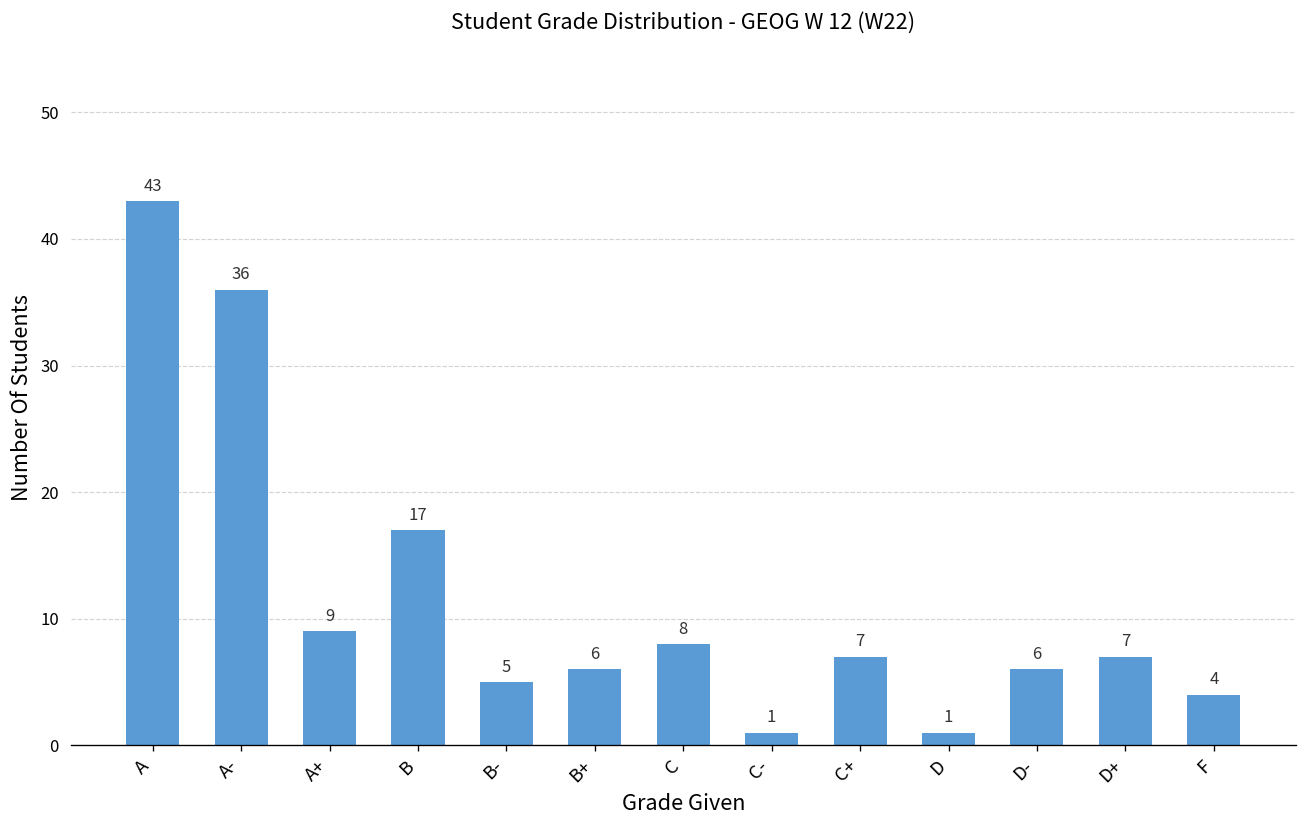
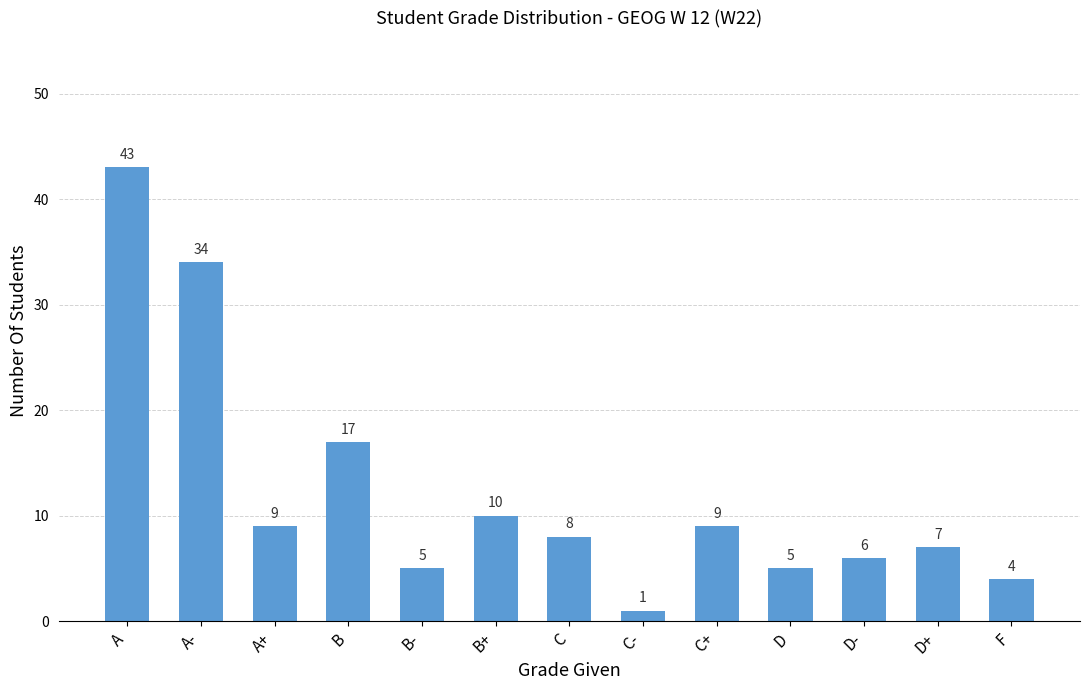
A-: 36 -> 34
B+: 6 -> 10
C+: 7 -> 9
D: 1 -> 5
